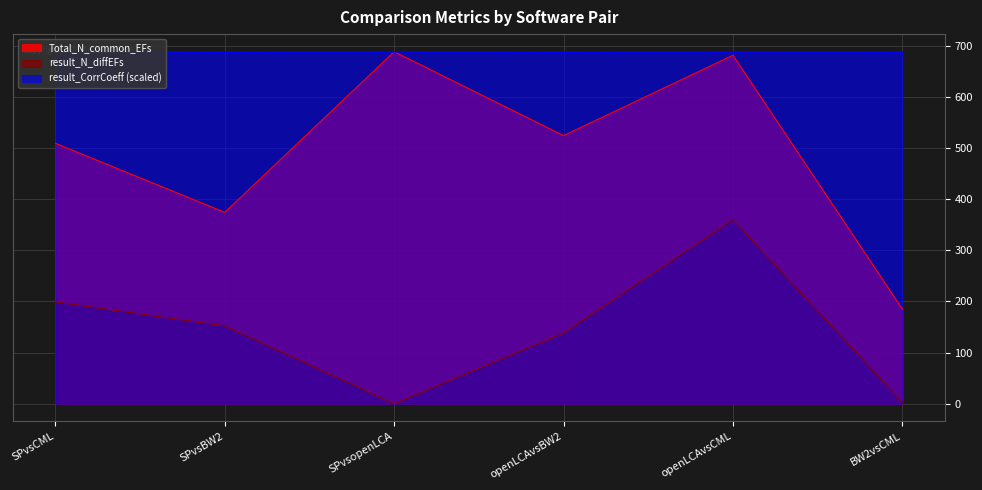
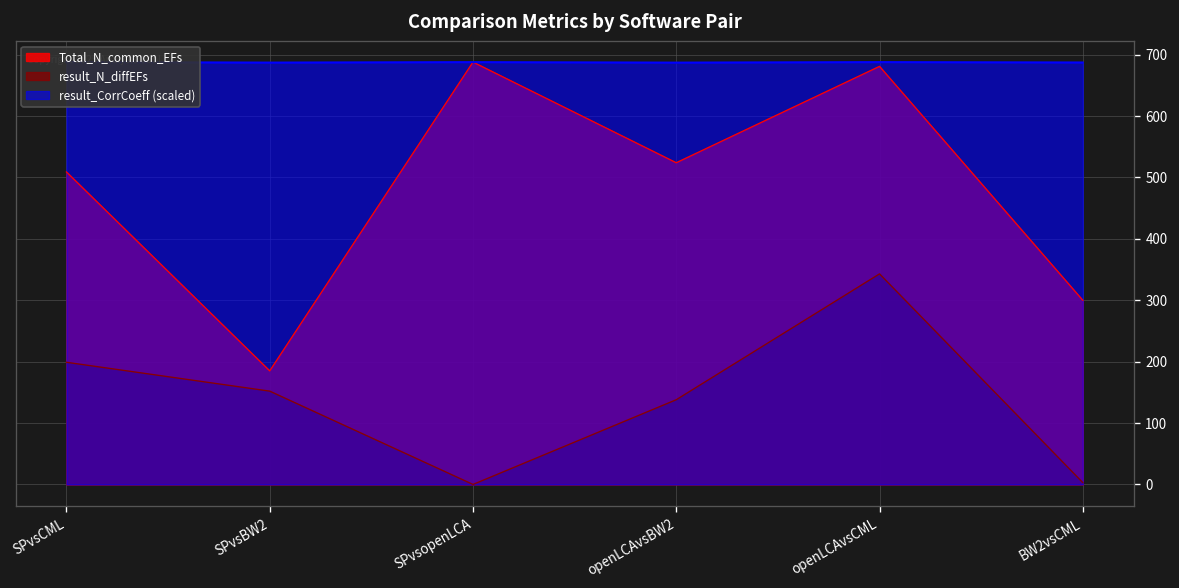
Total_N_common_EFs, SPvsBW2: 370 -> 190
result_N_diffEFs, openLCAvsCML: 360 -> 340
Total_N_common_EFs, BW2vsCML: 190 -> 300
